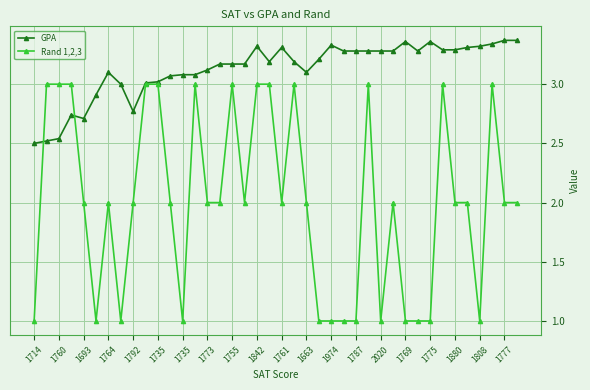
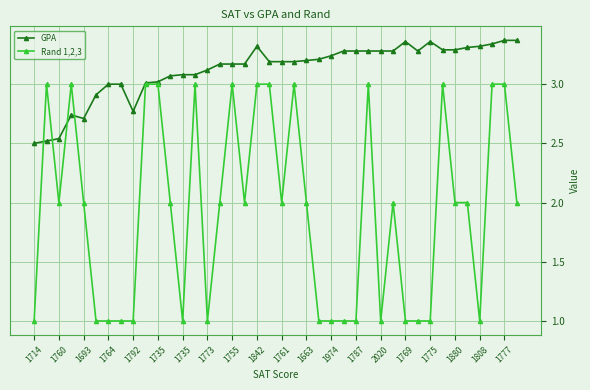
Rand 1,2,3, 1760: 3 -> 2
GPA, 1764: 3.1 -> 3.0
Rand 1,2,3, 1764: 2 -> 1
Rand 1,2,3, 1792: 2 -> 1
Rand 1,2,3, 1773: 2 -> 1
GPA, 1761: 3.31 -> 3.19
GPA, 1663: 3.1 -> 3.2
GPA, 1974: 3.33 -> 3.24
Rand 1,2,3, 1777: 2 -> 3
